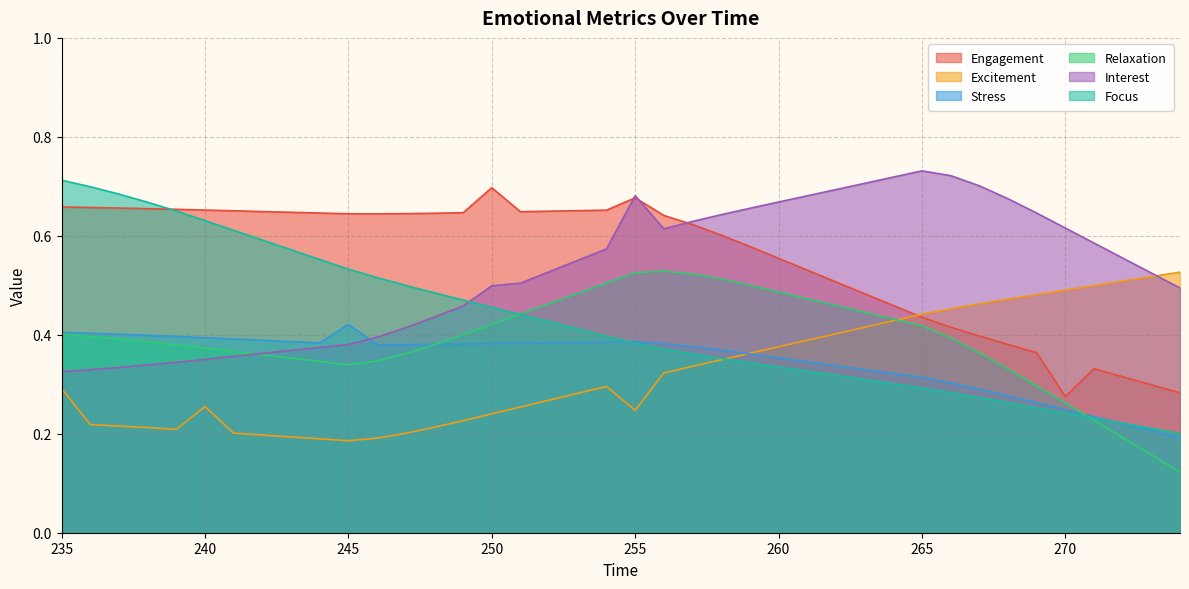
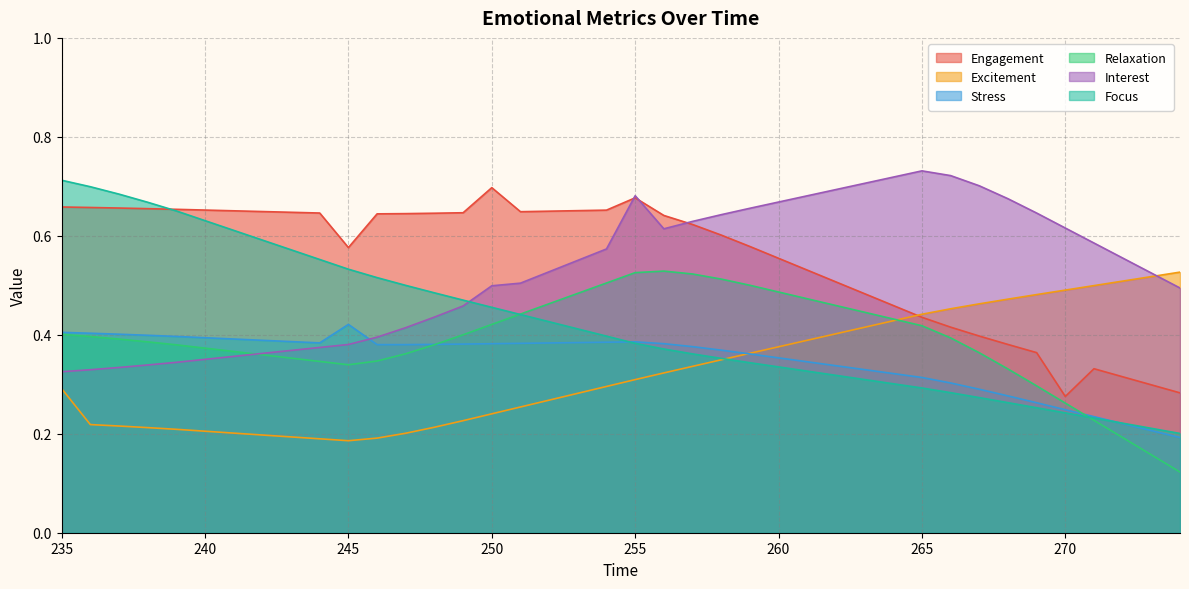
Excitement, 240: 0.26 -> 0.21
Engagement, 245: 0.64 -> 0.58
Excitement, 255: 0.25 -> 0.31
